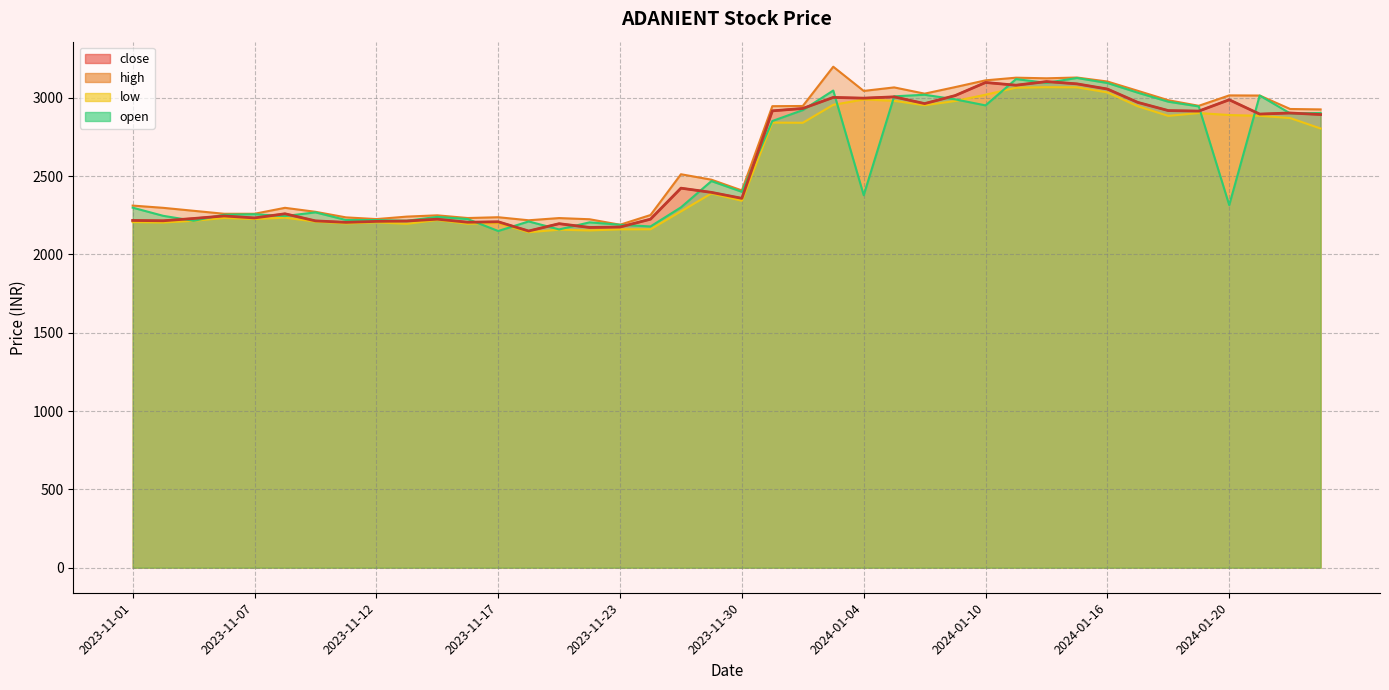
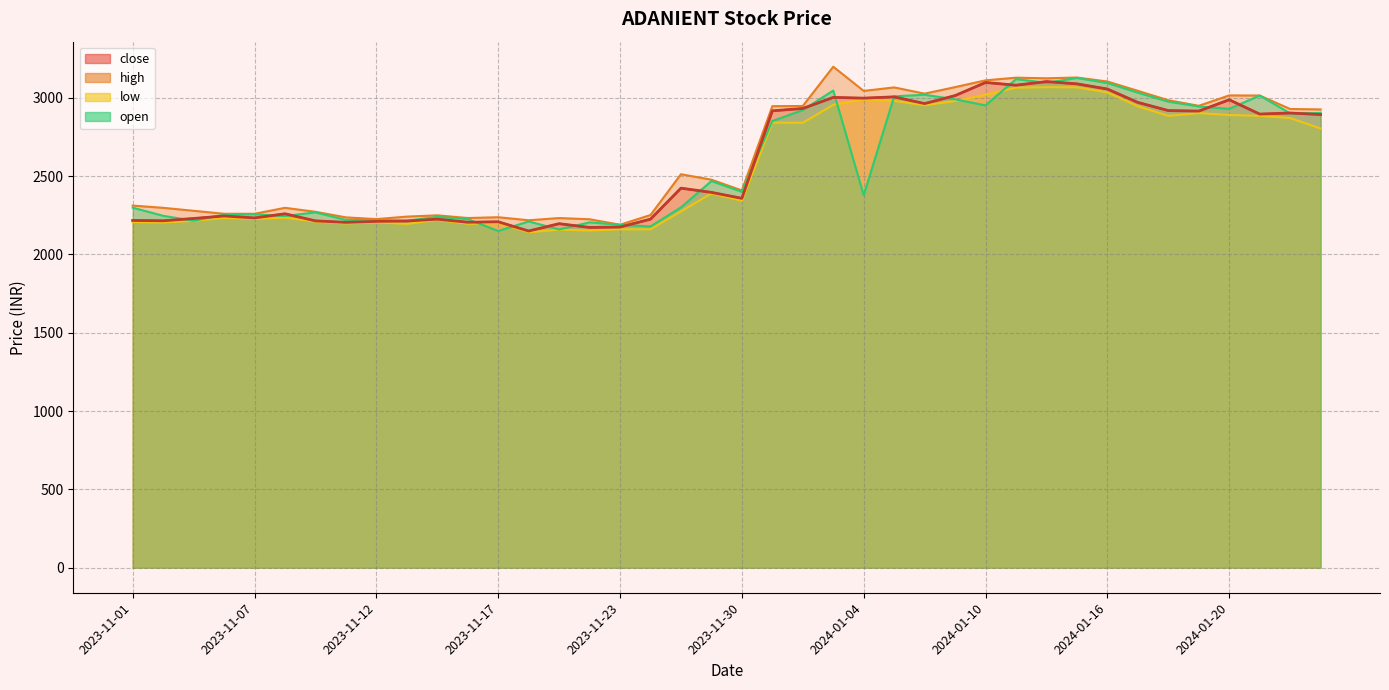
open, 2024-01-20: 2320 -> 2930
